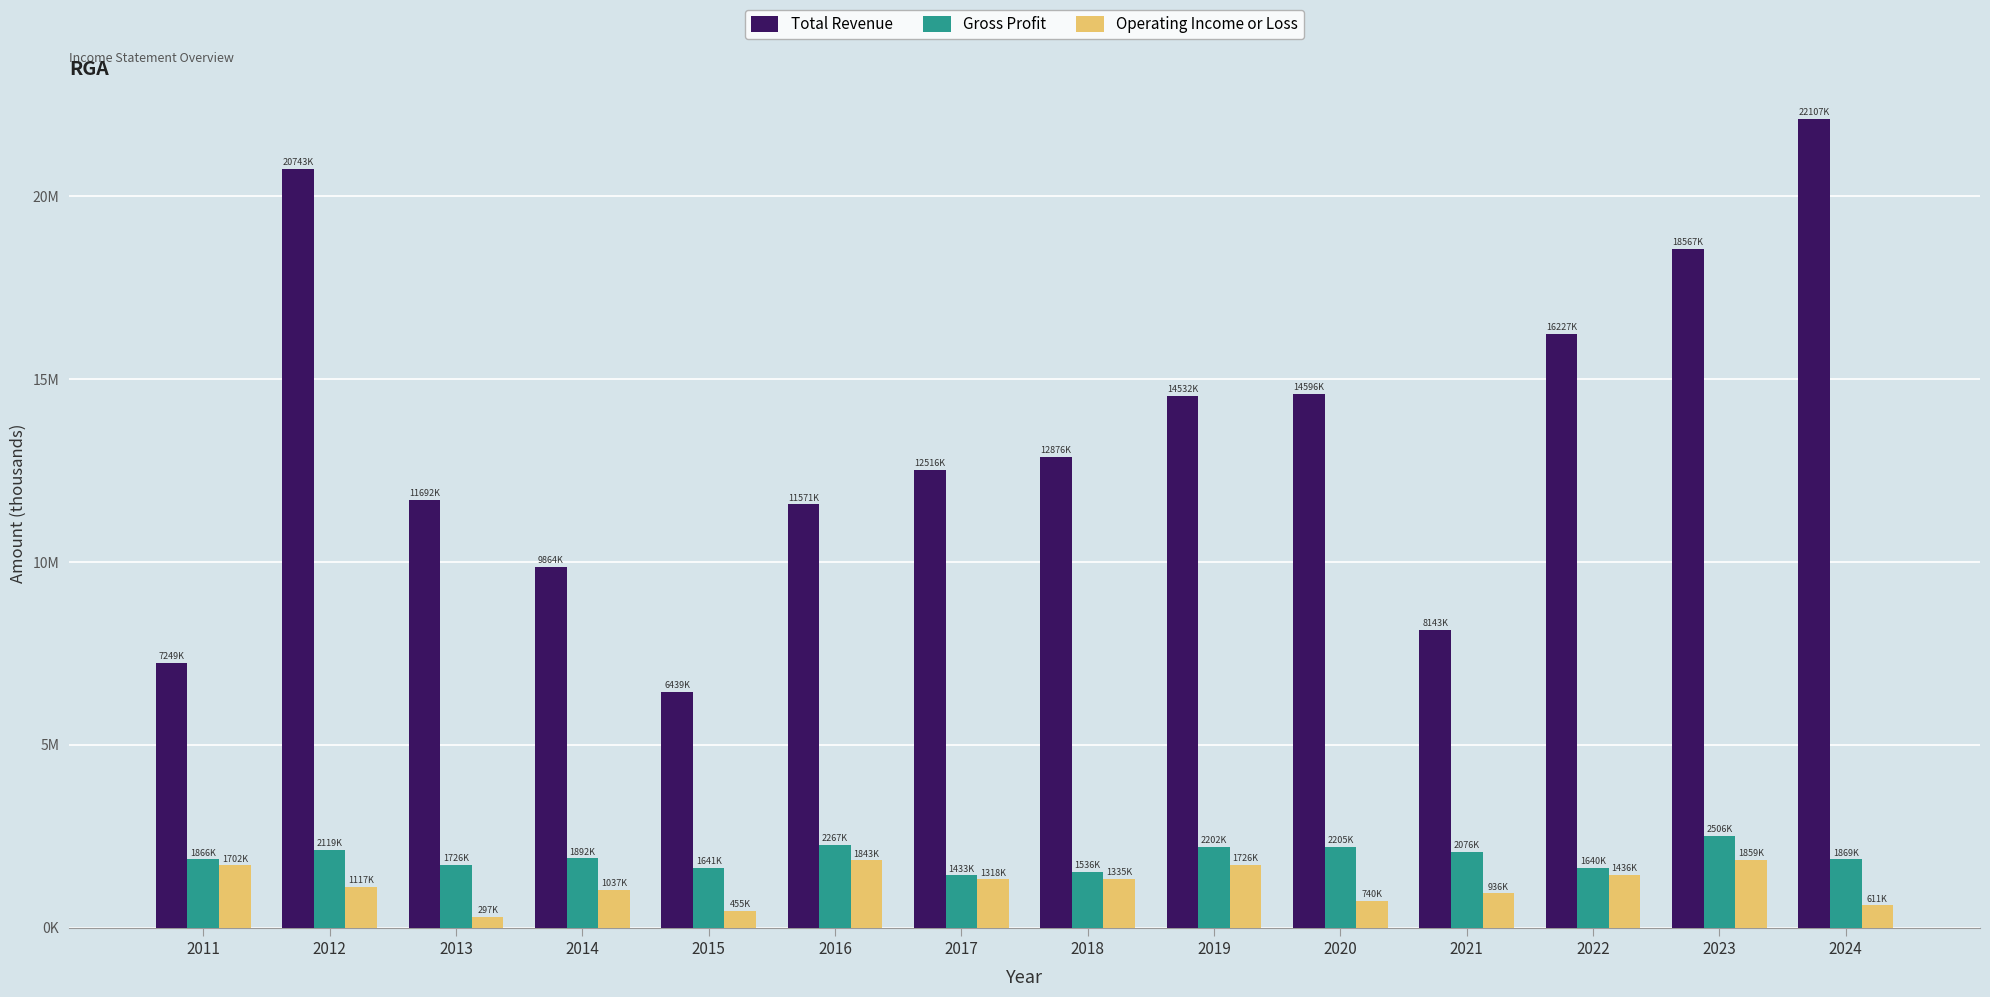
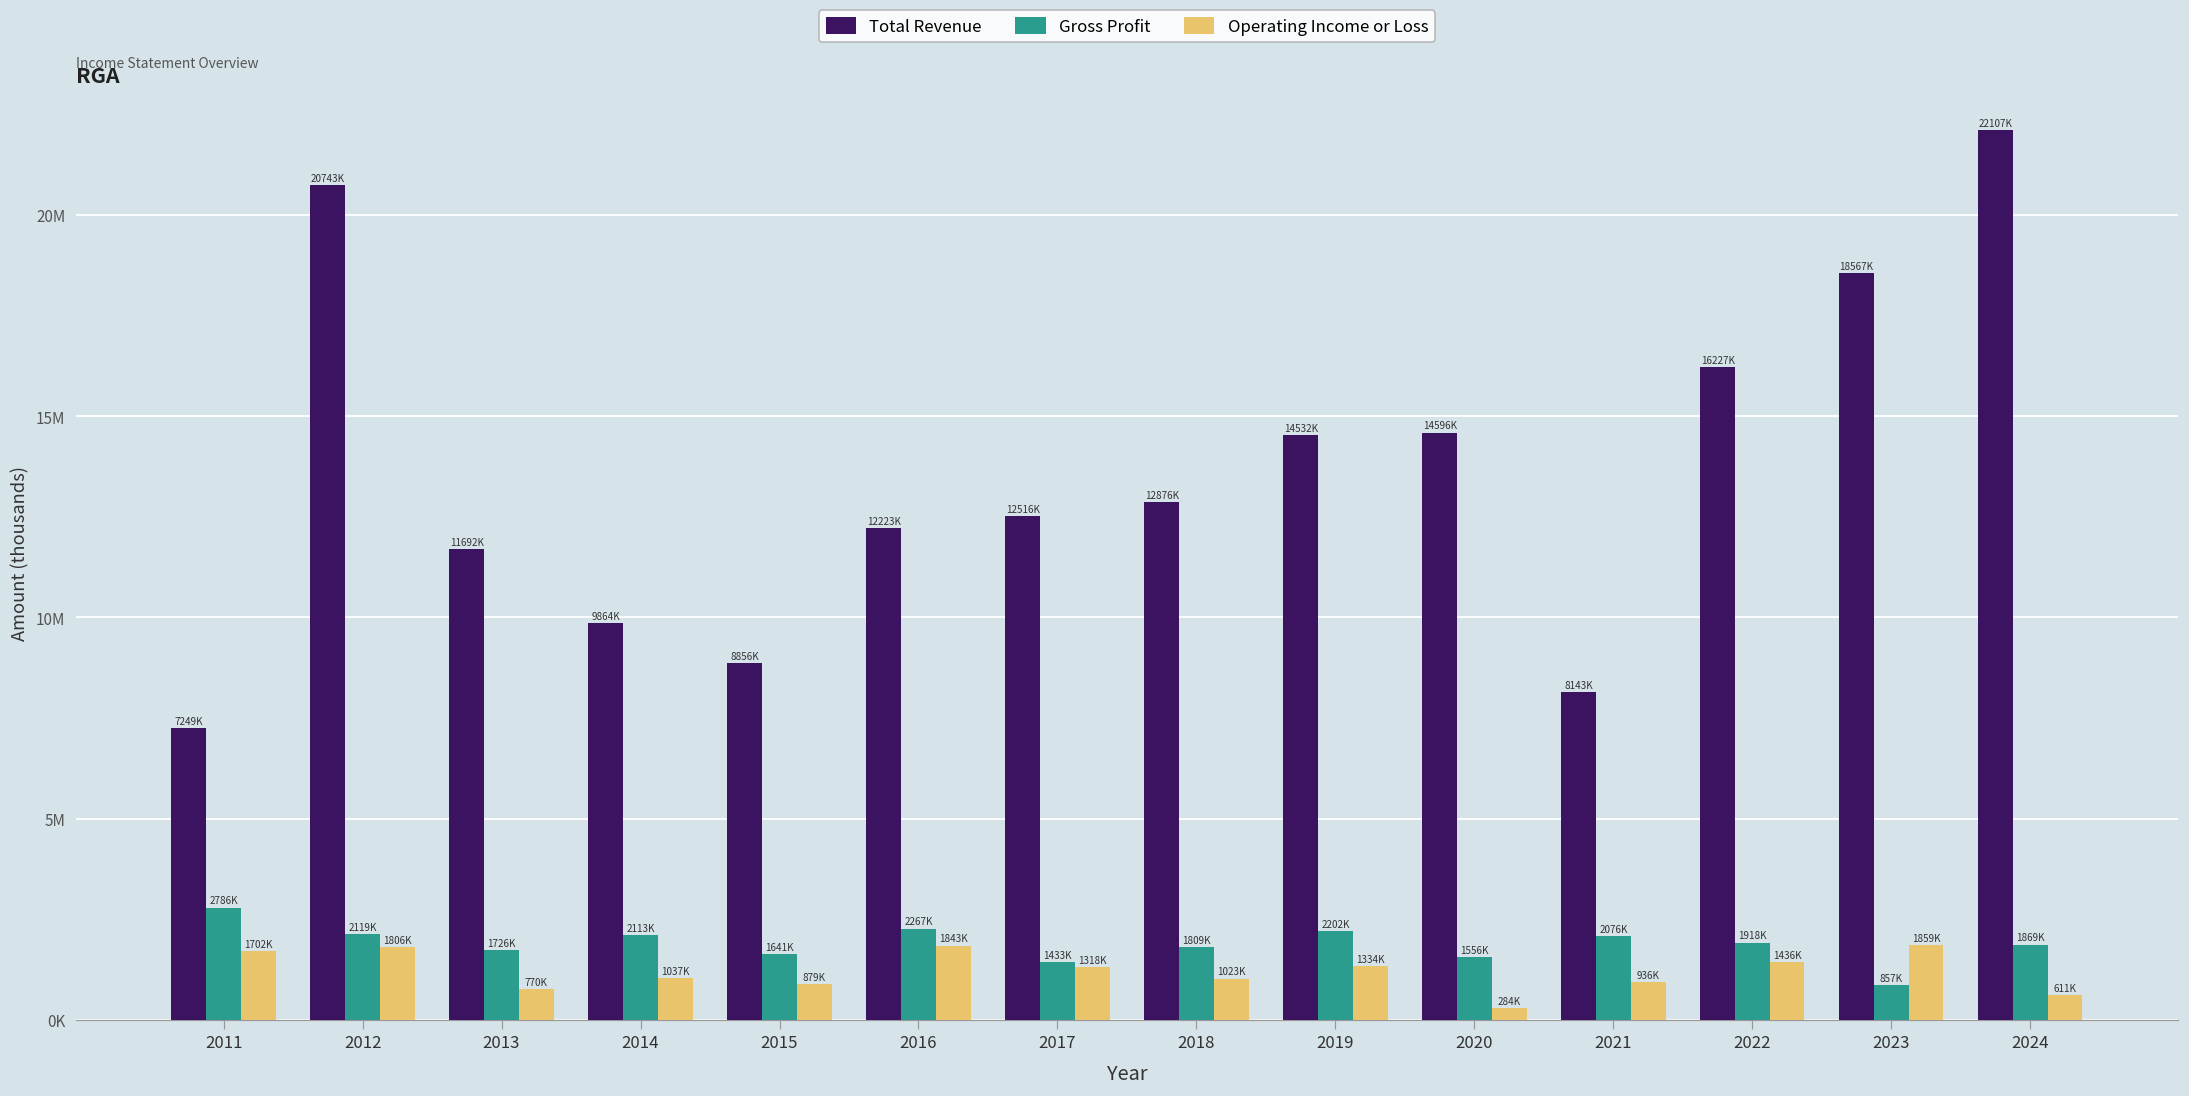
Gross Profit, 2011: 1866K -> 2786K
Operating Income or Loss, 2012: 1117K -> 1806K
Operating Income or Loss, 2013: 297K -> 770K
Gross Profit, 2014: 1892K -> 2113K
Total Revenue, 2015: 6439K -> 8856K
Operating Income or Loss, 2015: 455K -> 879K
Total Revenue, 2016: 11571K -> 12223K
Gross Profit, 2018: 1536K -> 1809K
Operating Income or Loss, 2018: 1335K -> 1023K
Operating Income or Loss, 2019: 1726K -> 1334K
Gross Profit, 2020: 2205K -> 1556K
Operating Income or Loss, 2020: 740K -> 284K
Gross Profit, 2022: 1640K -> 1918K
Gross Profit, 2023: 2506K -> 857K
